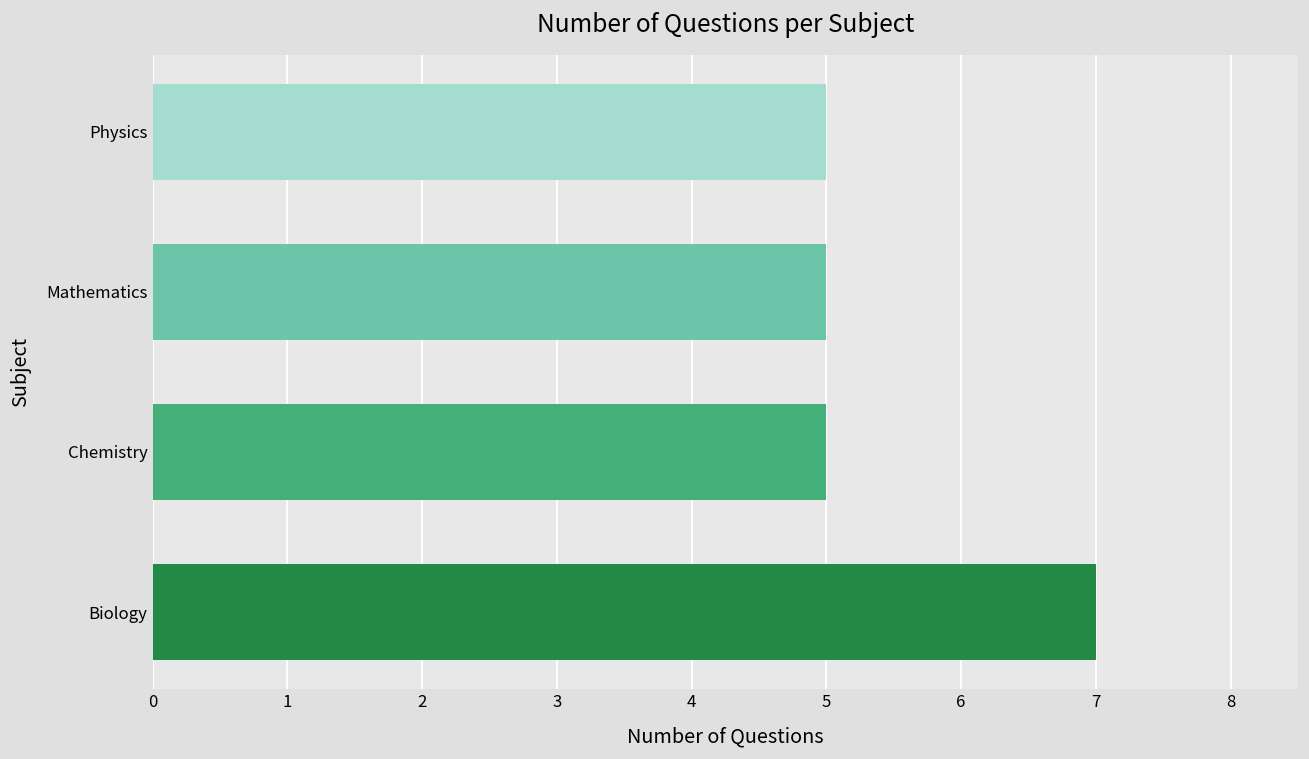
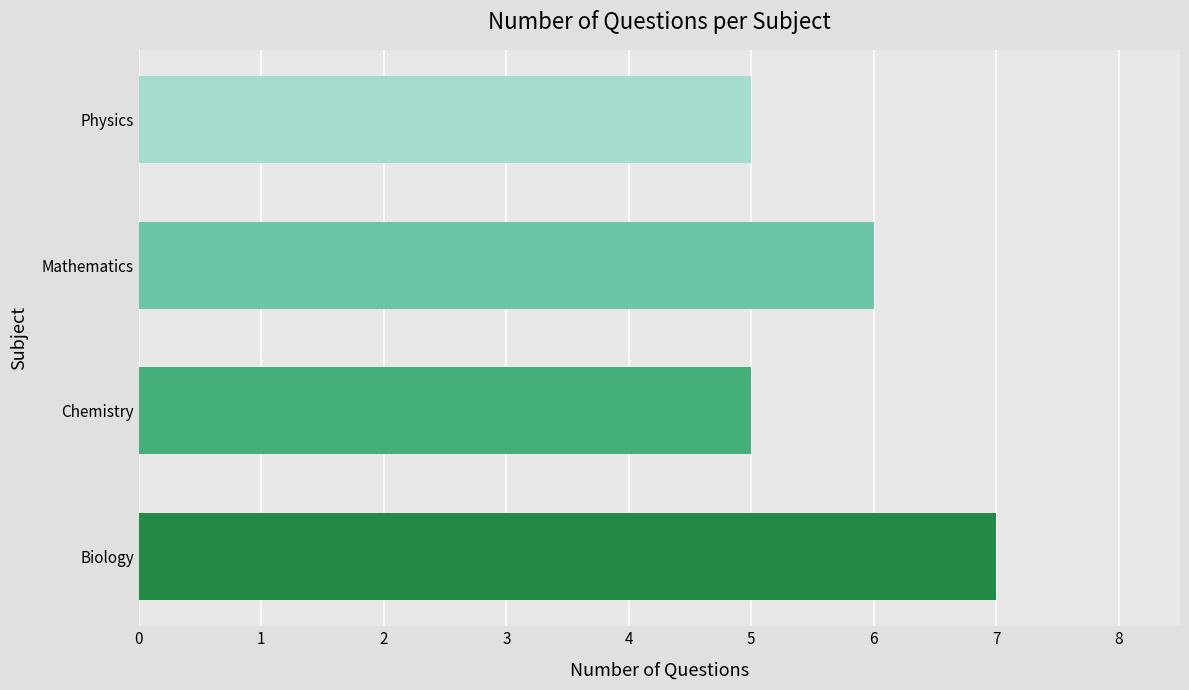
Mathematics: 5 -> 6
